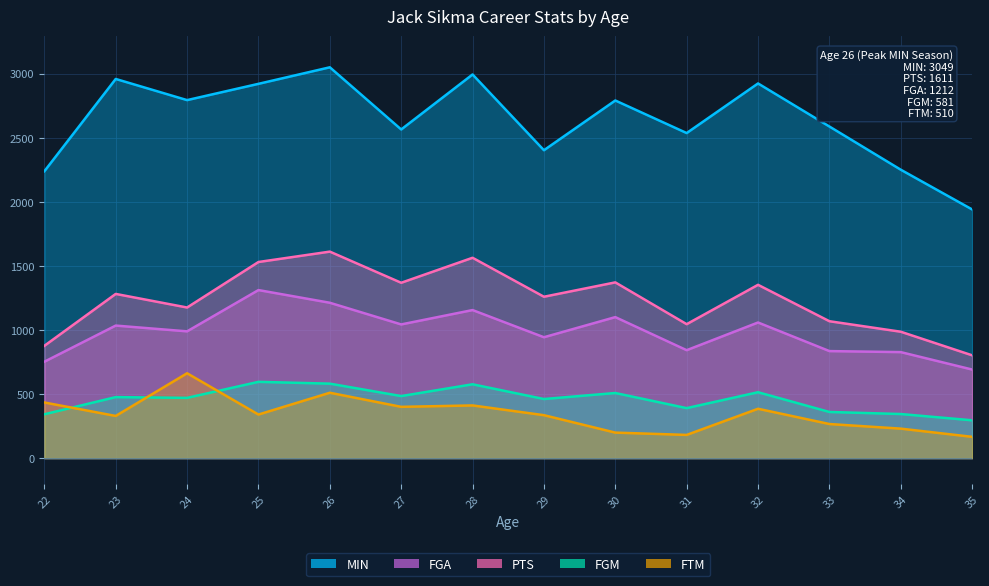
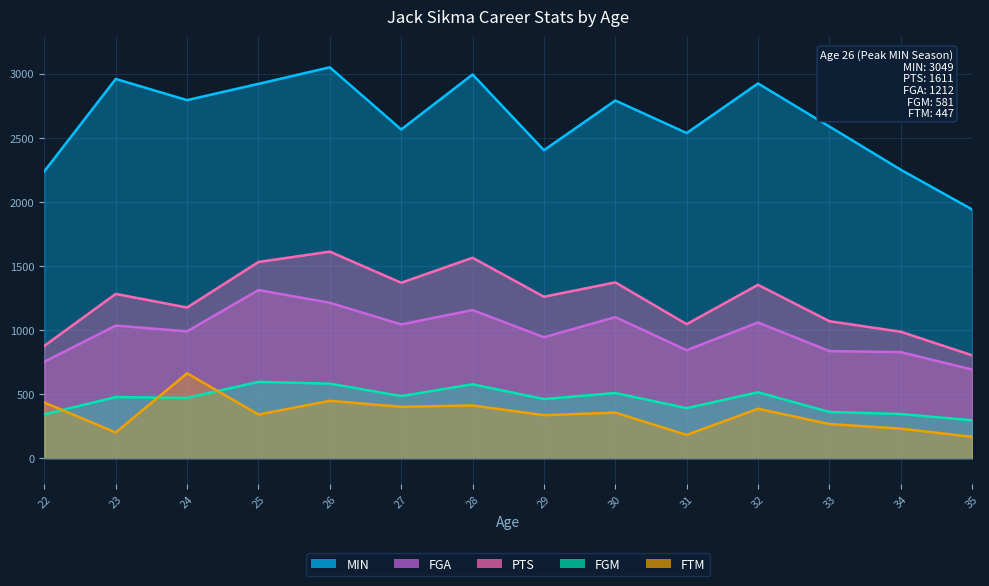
FTM, 23: 330 -> 200
FTM, 26: 510 -> 447
FTM, 30: 200 -> 360
